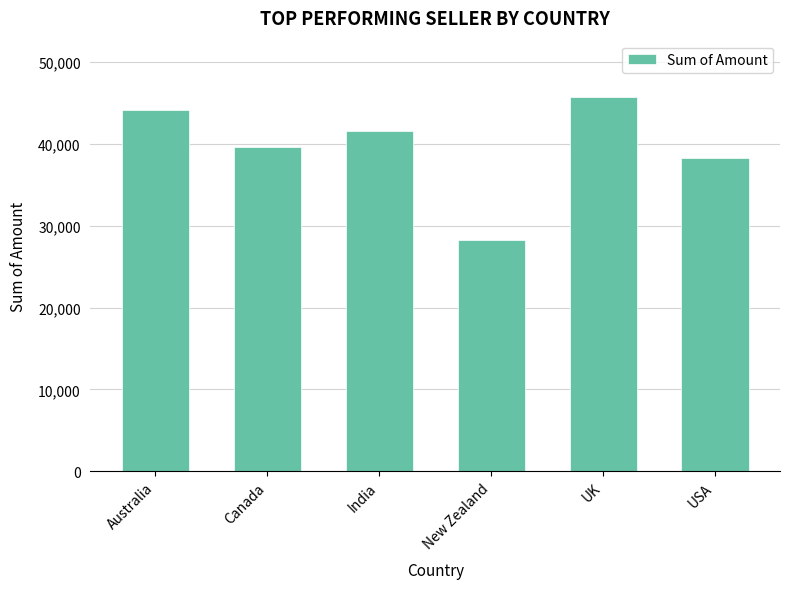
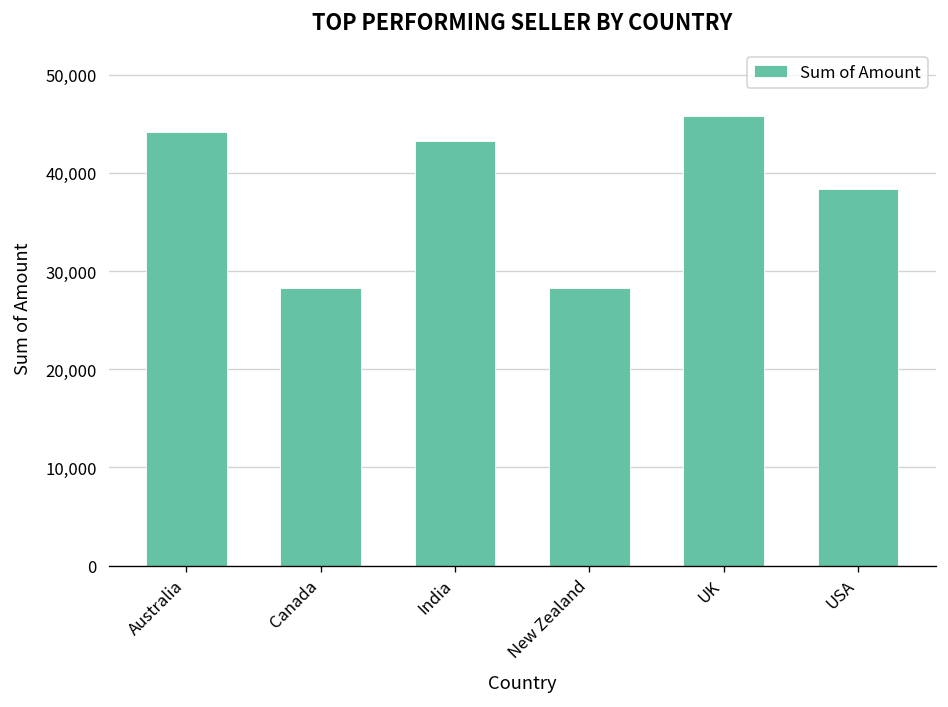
Canada: 40,000 -> 28,000
India: 42,000 -> 43,000
